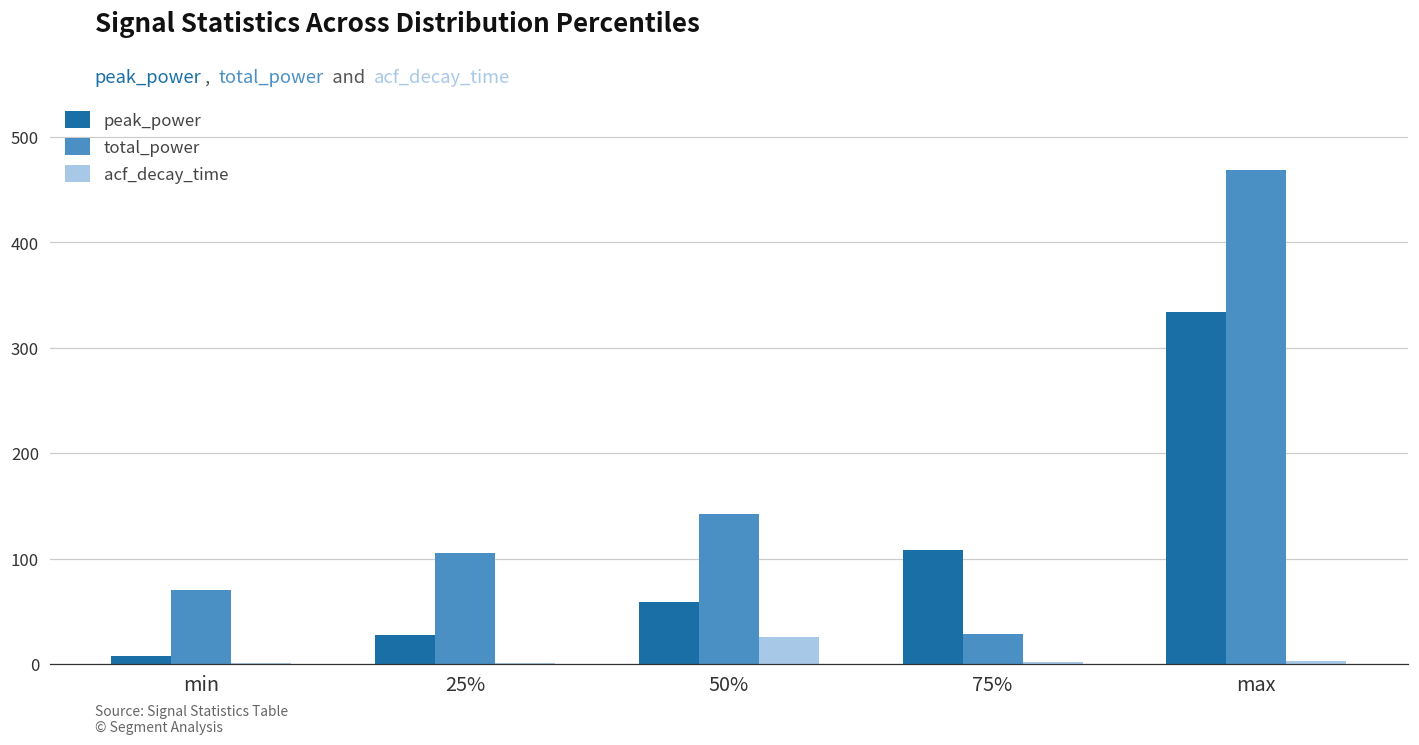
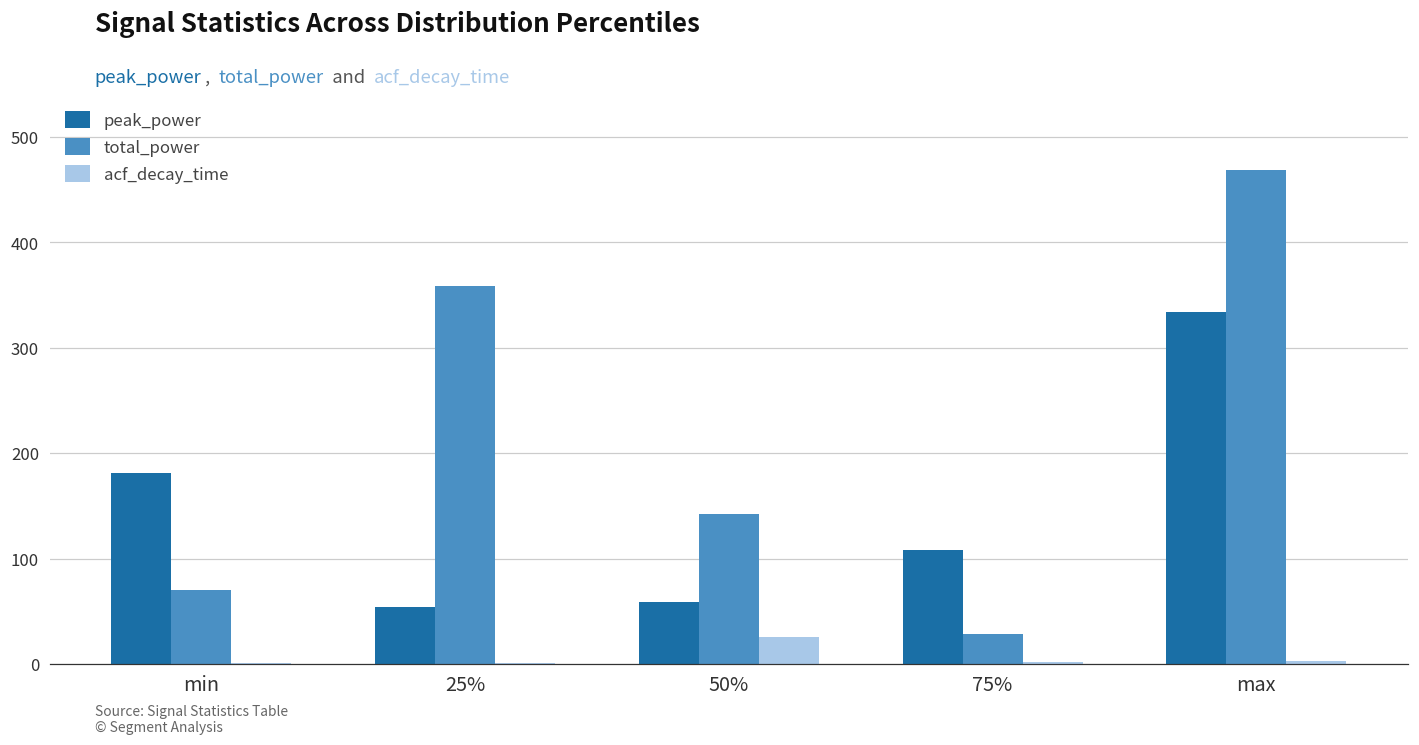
peak_power, min: 10 -> 180
peak_power, 25%: 30 -> 50
total_power, 25%: 110 -> 360
